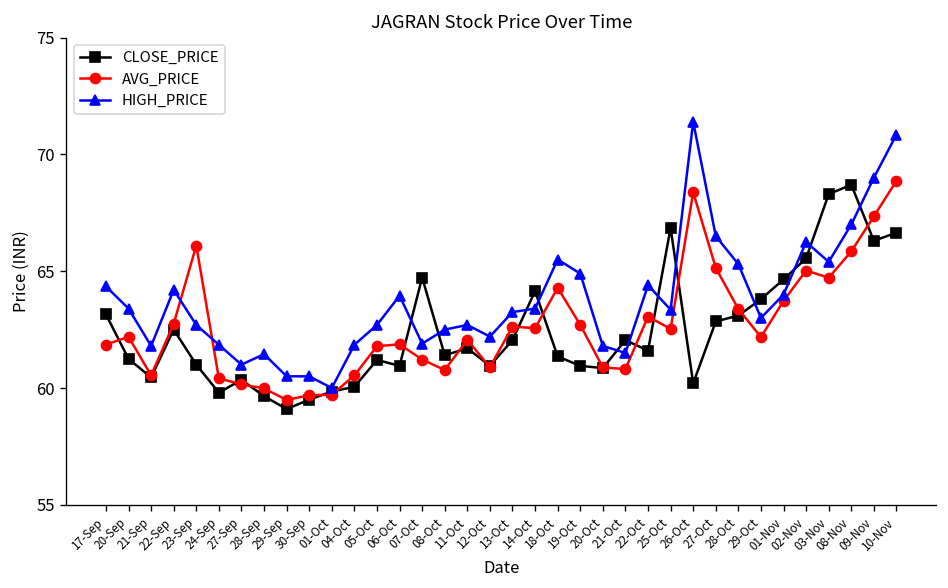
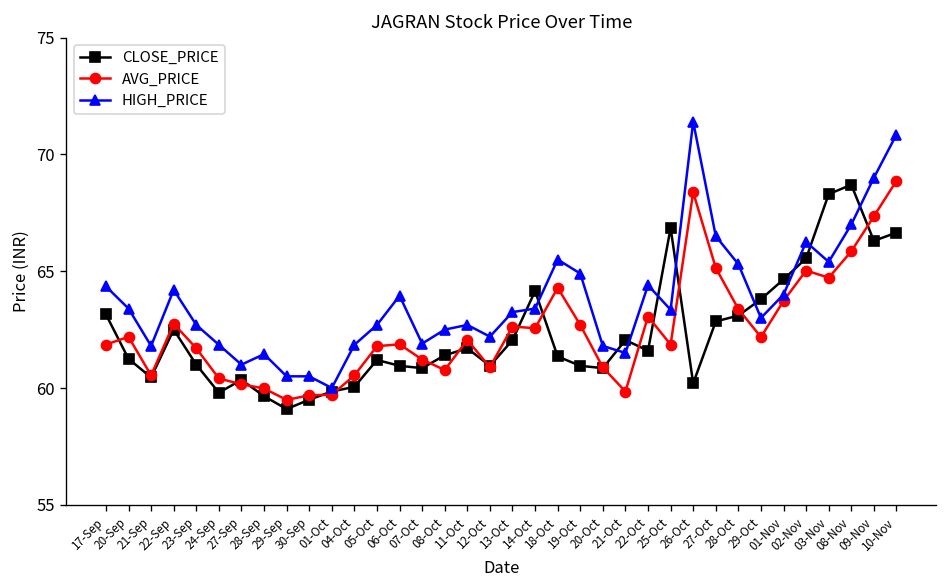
AVG_PRICE, 23-Sep: 66.1 -> 61.7
CLOSE_PRICE, 07-Oct: 64.7 -> 60.9
AVG_PRICE, 21-Oct: 60.8 -> 59.9
AVG_PRICE, 25-Oct: 62.5 -> 61.9
